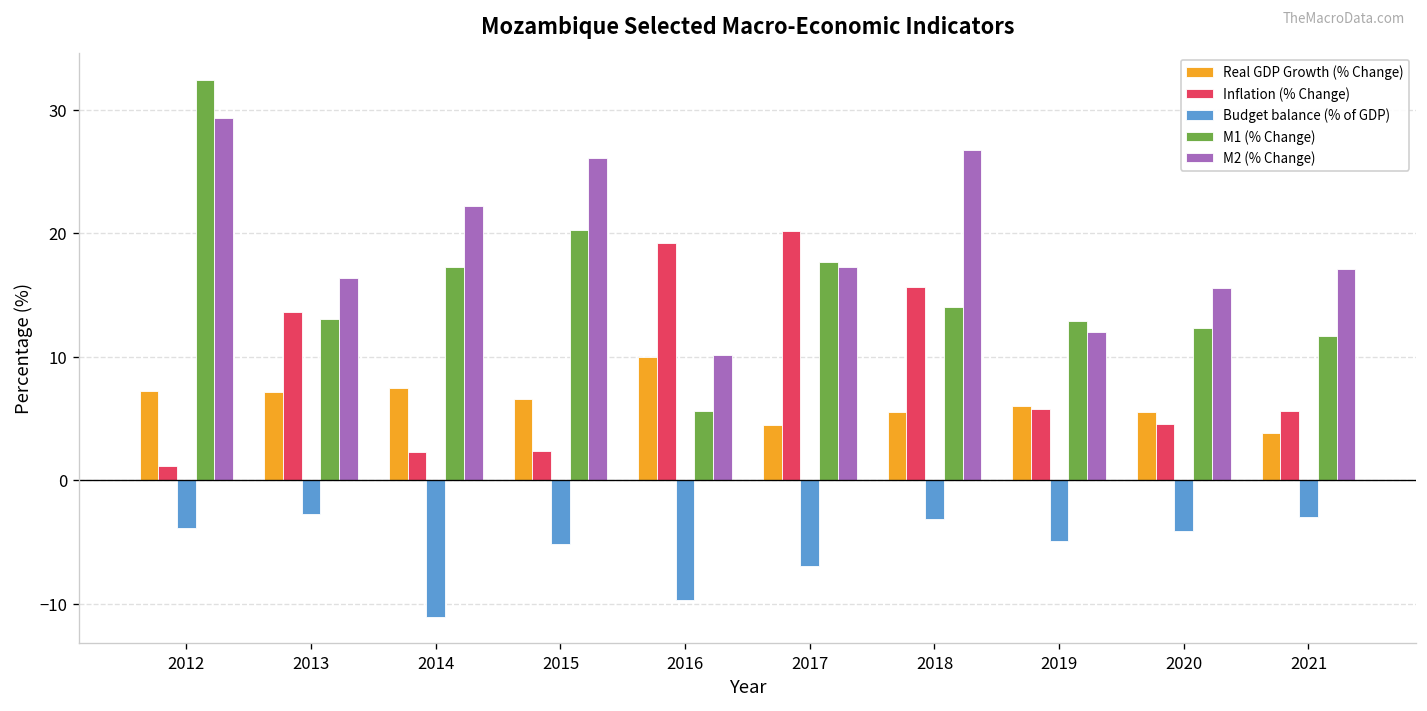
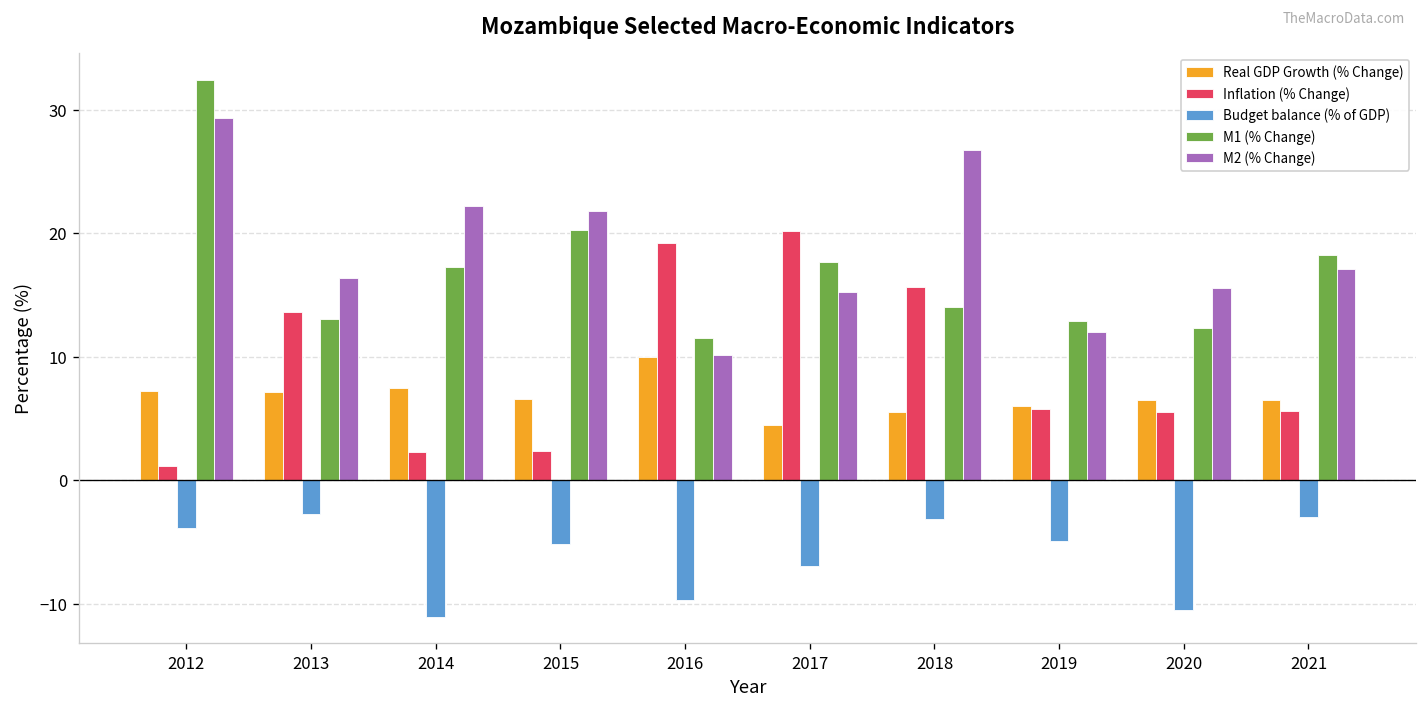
M2 (% Change), 2015: 26.1 -> 21.8
M1 (% Change), 2016: 5.6 -> 11.5
M2 (% Change), 2017: 17.3 -> 15.2
Real GDP Growth (% Change), 2020: 5.5 -> 6.5
Inflation (% Change), 2020: 4.6 -> 5.5
Budget balance (% of GDP), 2020: -4.1 -> -10.5
Real GDP Growth (% Change), 2021: 3.8 -> 6.5
M1 (% Change), 2021: 11.7 -> 18.2
